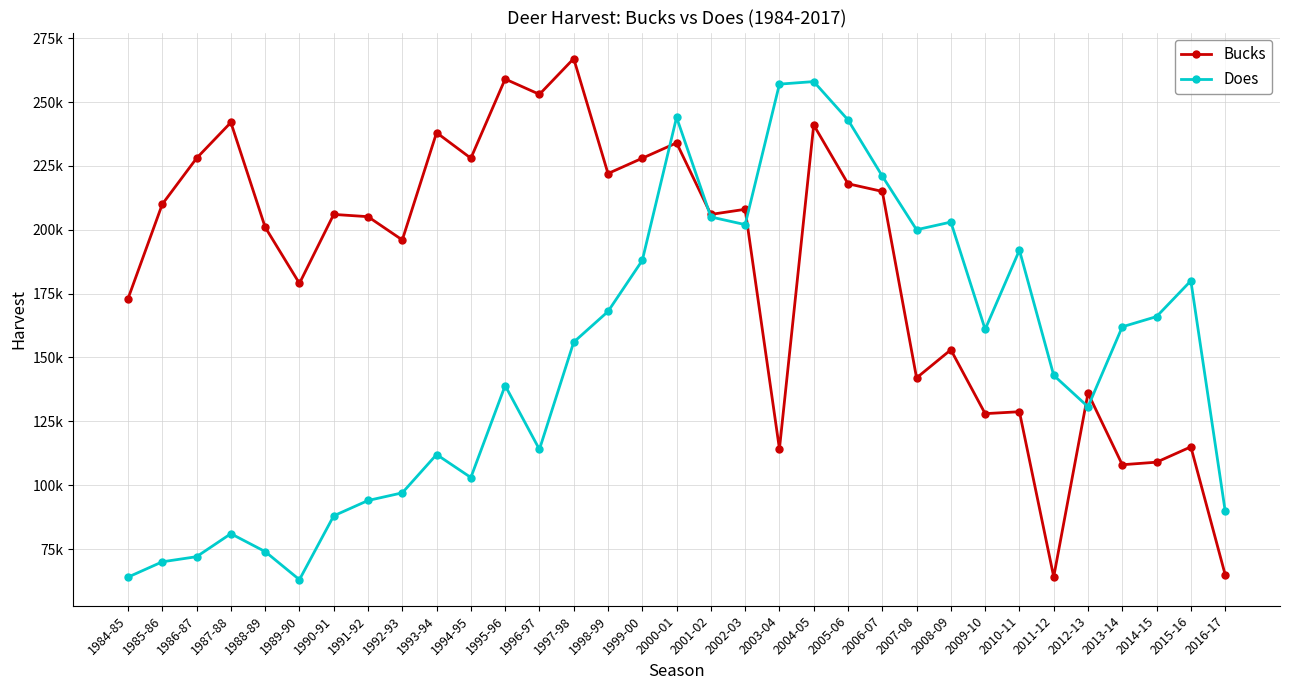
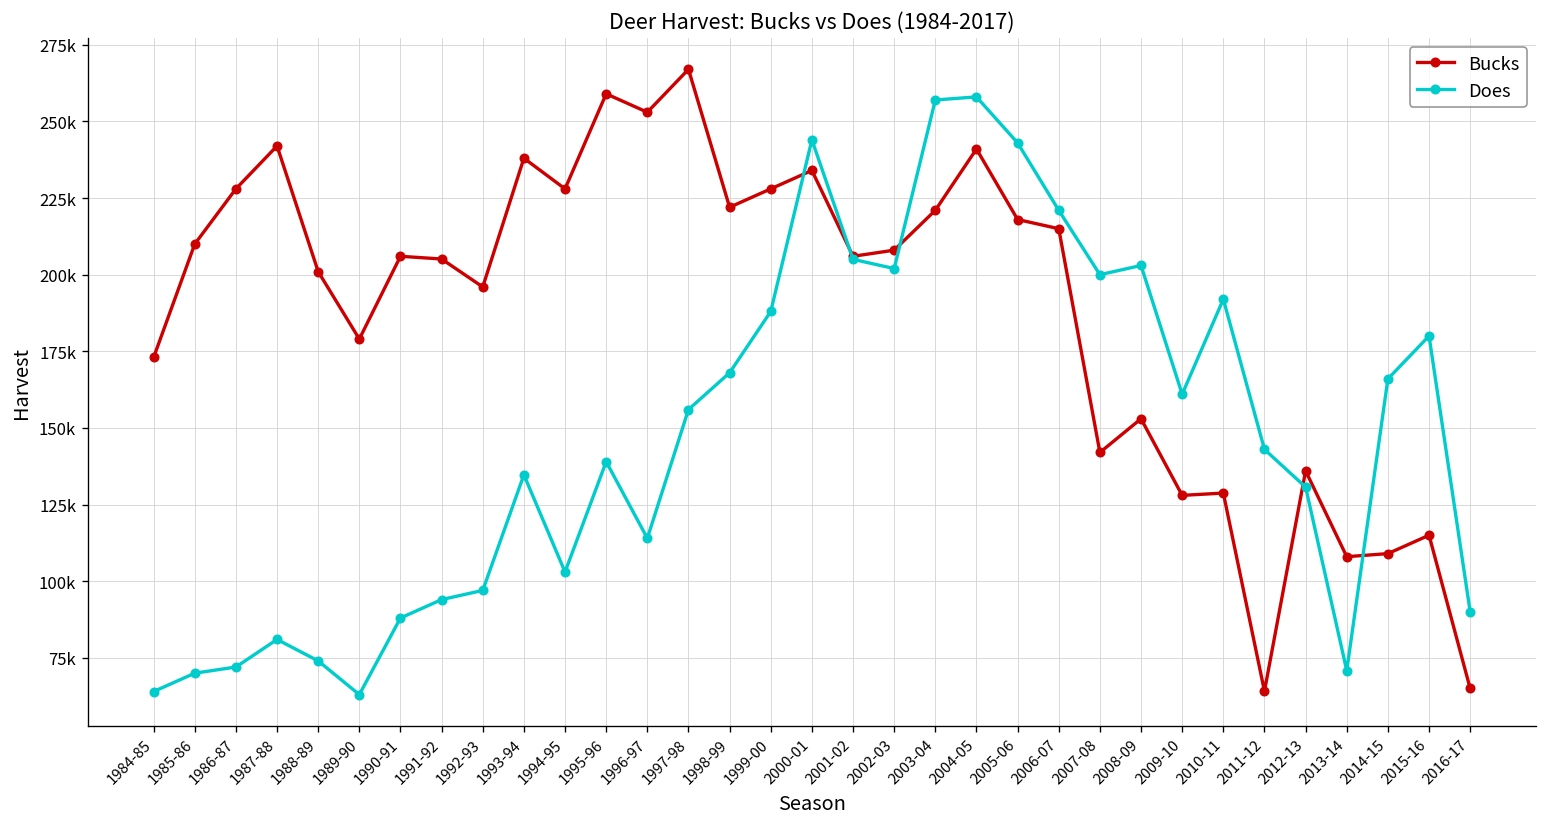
Does, 1993-94: 112000 -> 135000
Bucks, 2003-04: 114000 -> 221000
Does, 2013-14: 162000 -> 71000
